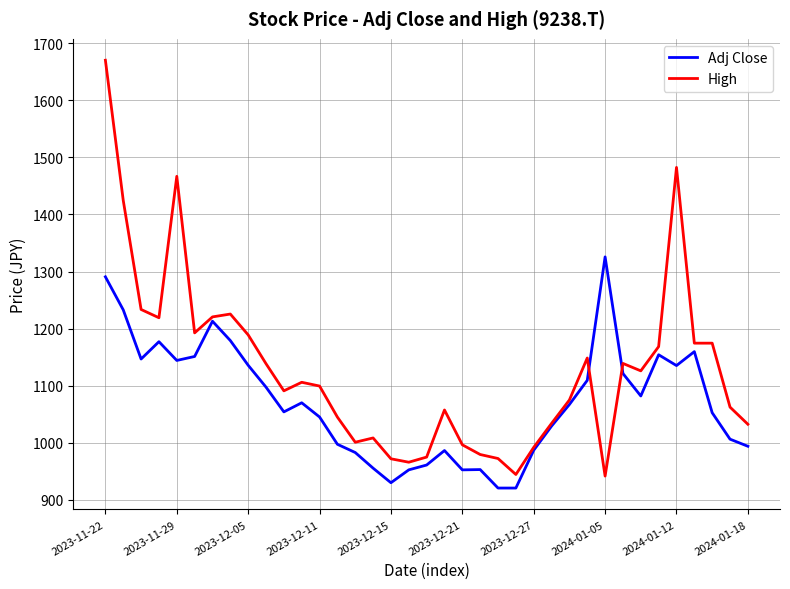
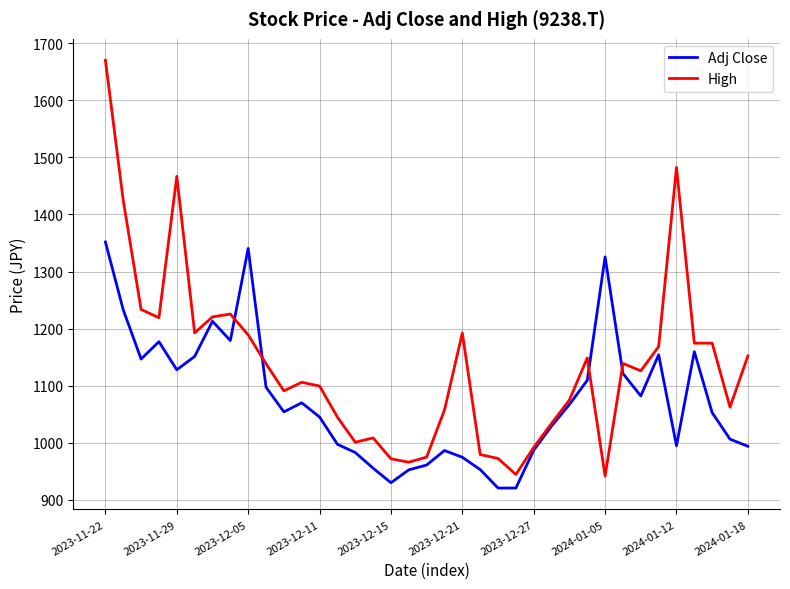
Adj Close, 2023-11-22: 1290 -> 1350
Adj Close, 2023-11-29: 1140 -> 1130
Adj Close, 2023-12-05: 1140 -> 1340
Adj Close, 2023-12-21: 950 -> 970
High, 2023-12-21: 1000 -> 1190
Adj Close, 2024-01-12: 1140 -> 990
High, 2024-01-18: 1030 -> 1150
